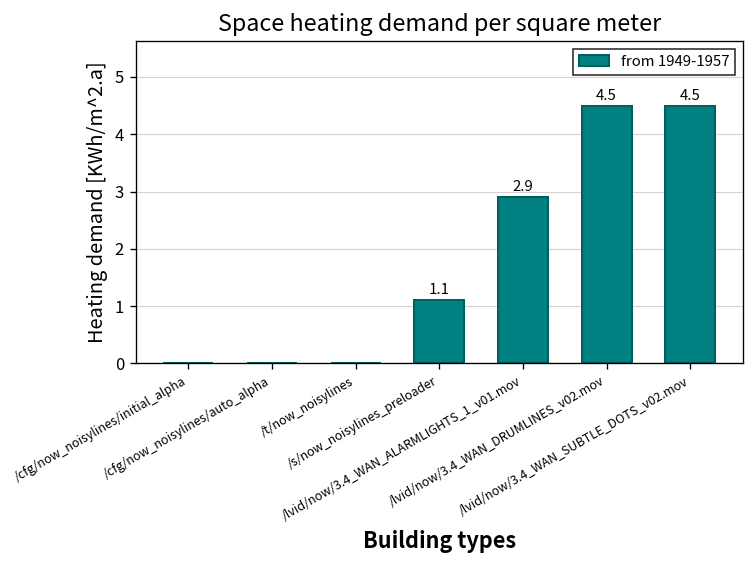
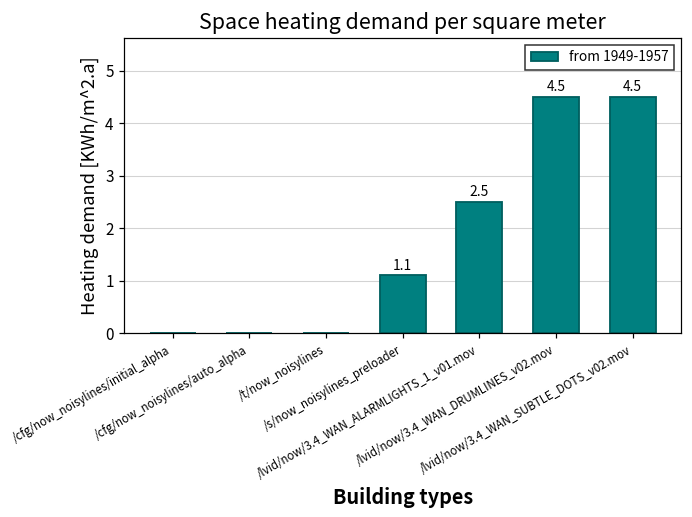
/lvid/now/3.4_WAN_ALARMLIGHTS_1_v01.mov: 2.9 -> 2.5
